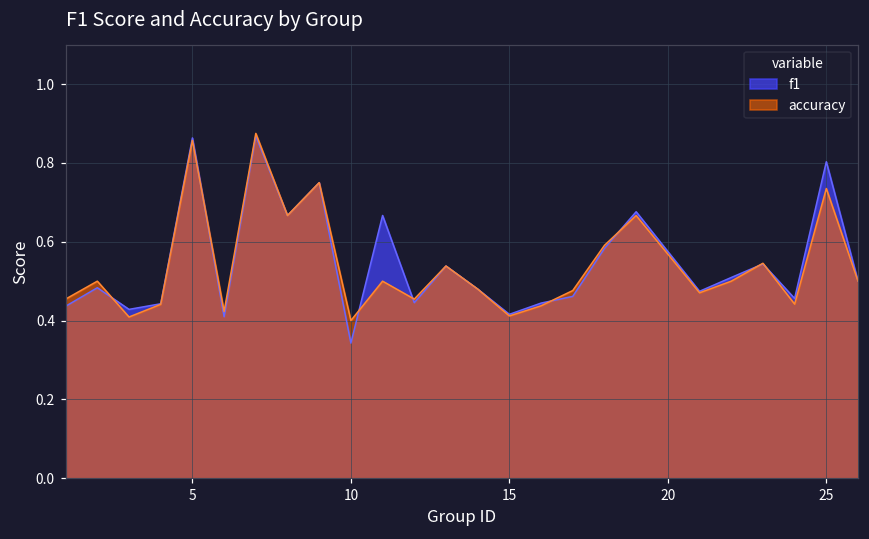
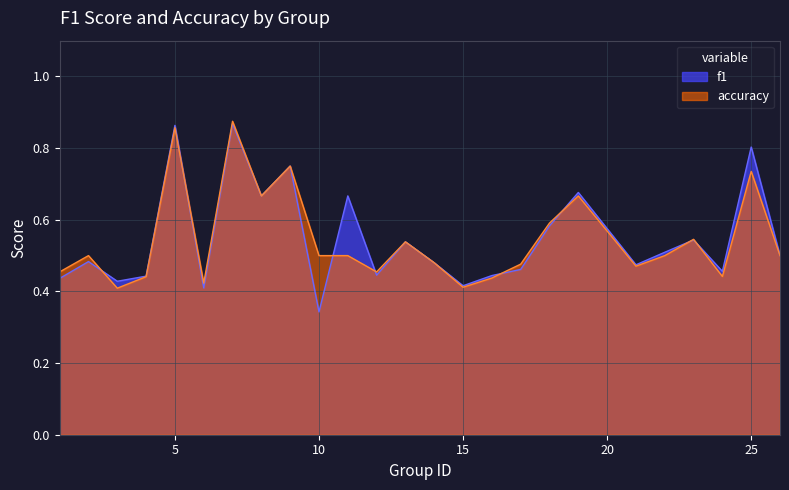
accuracy, 10: 0.4 -> 0.5
